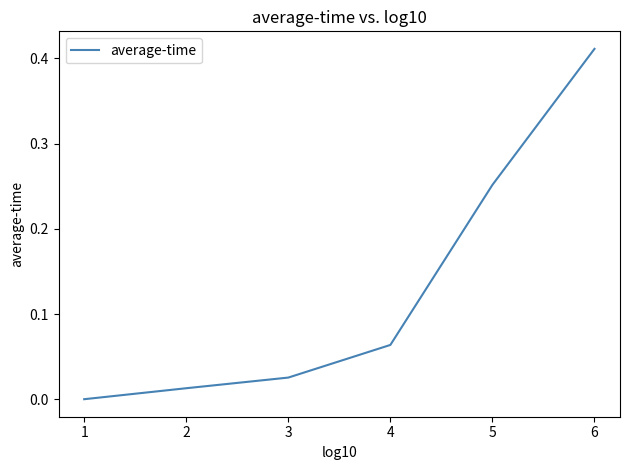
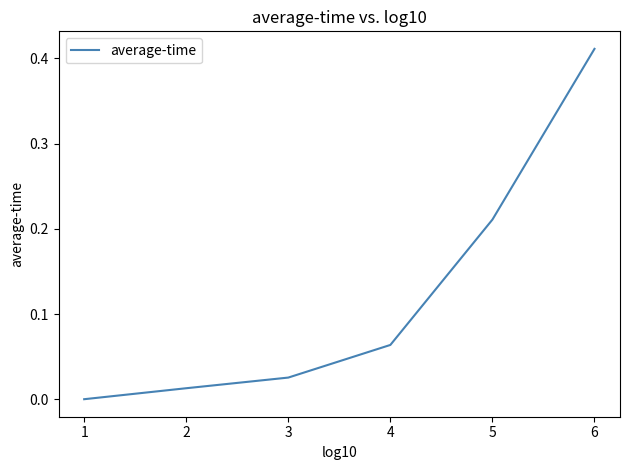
5: 0.25 -> 0.21
